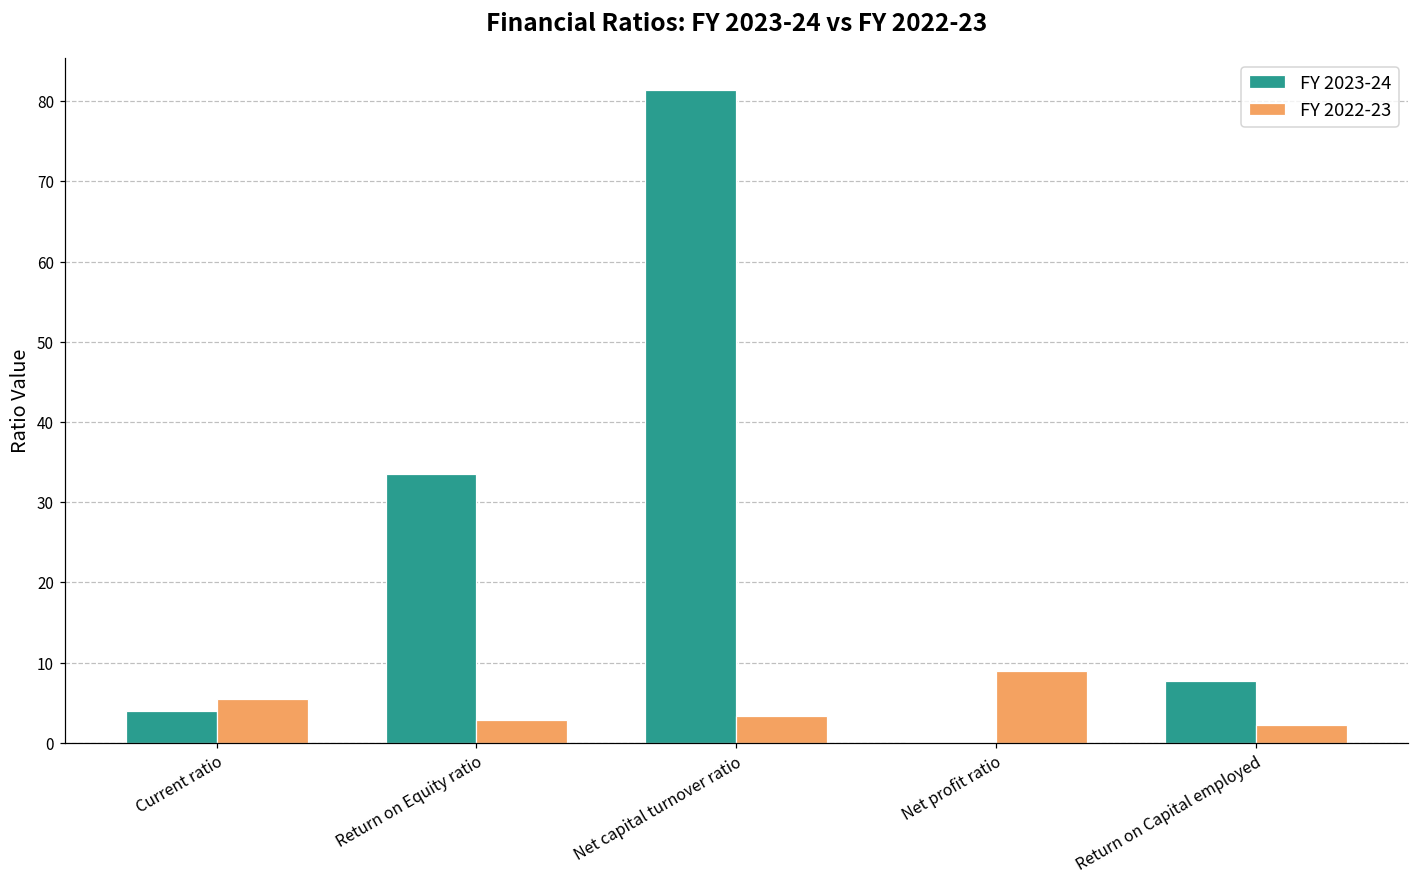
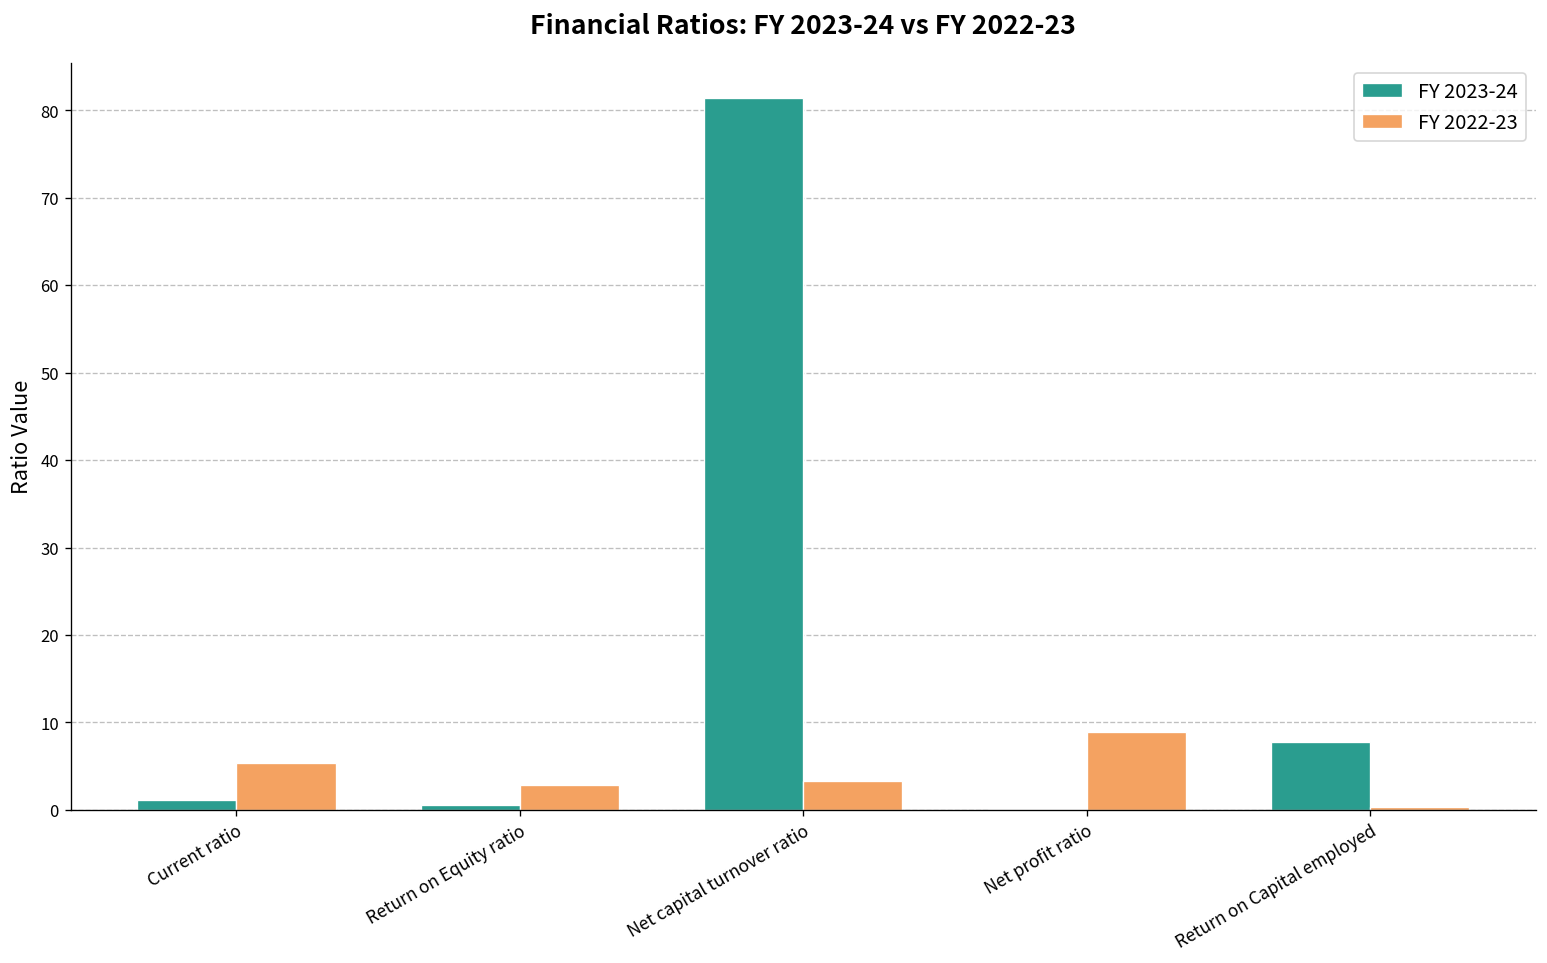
FY 2023-24, Current ratio: 4 -> 1
FY 2023-24, Return on Equity ratio: 34 -> 1
FY 2022-23, Return on Capital employed: 2 -> 0
